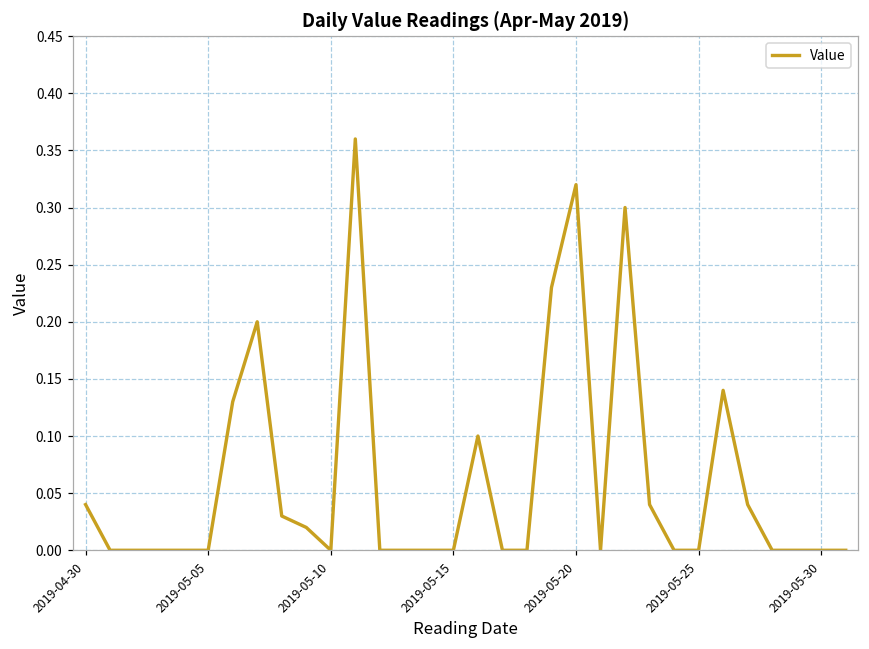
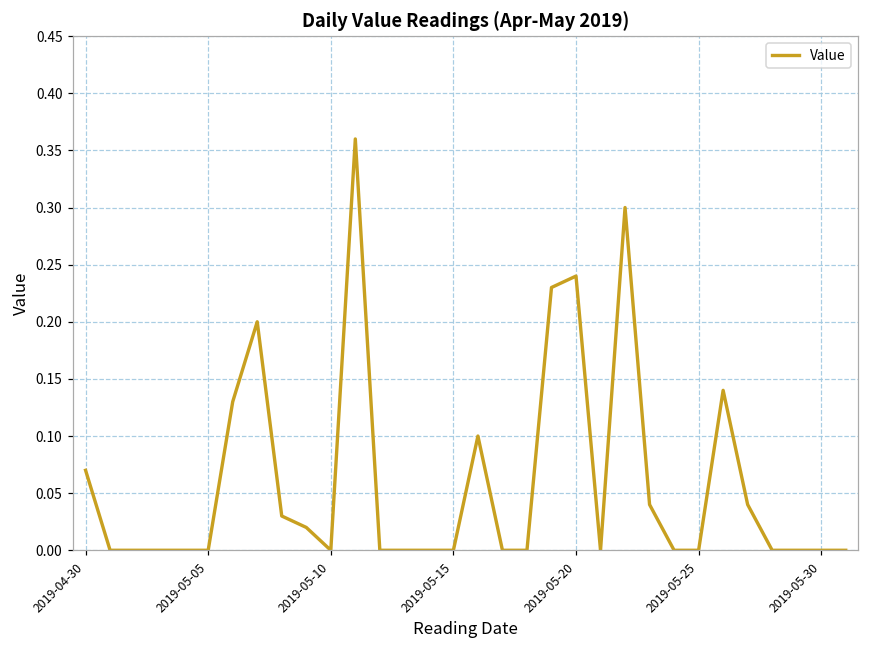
2019-04-30: 0.04 -> 0.07
2019-05-20: 0.32 -> 0.24
